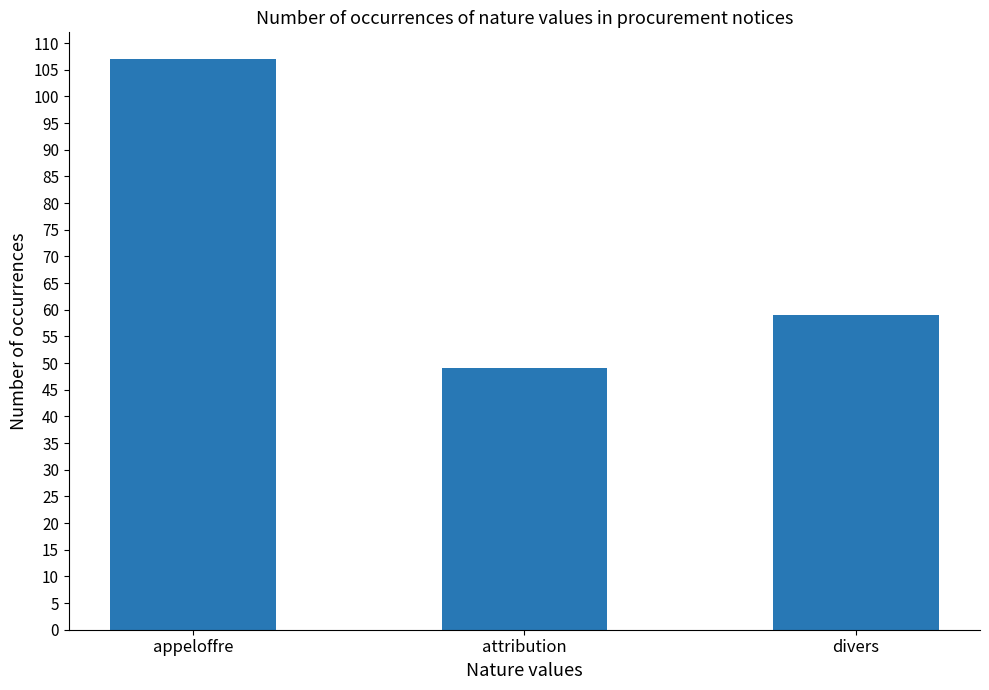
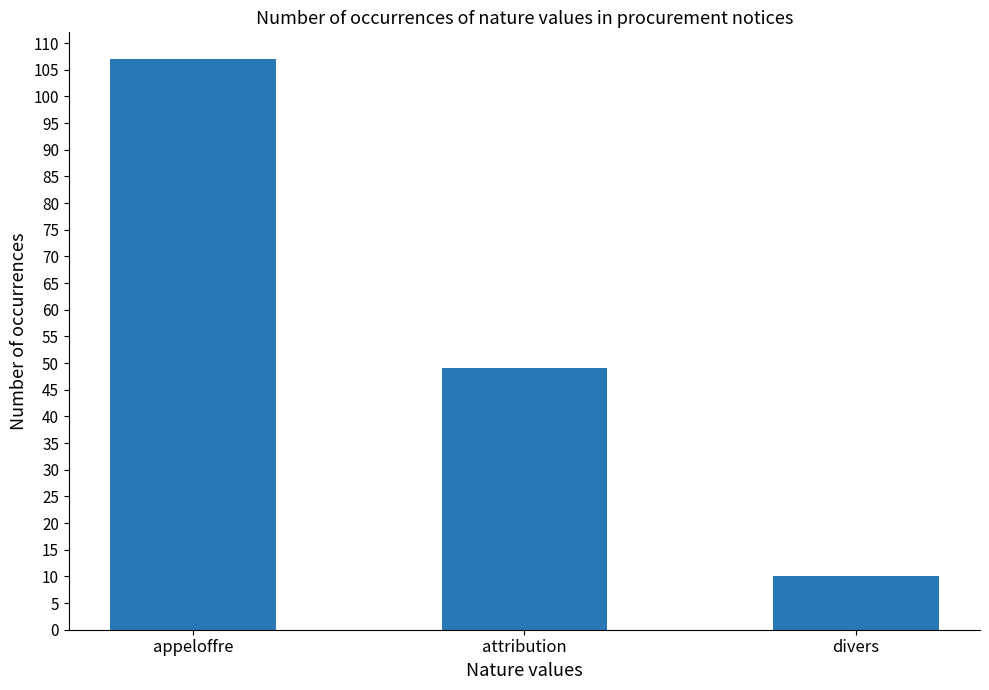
divers: 59 -> 10
